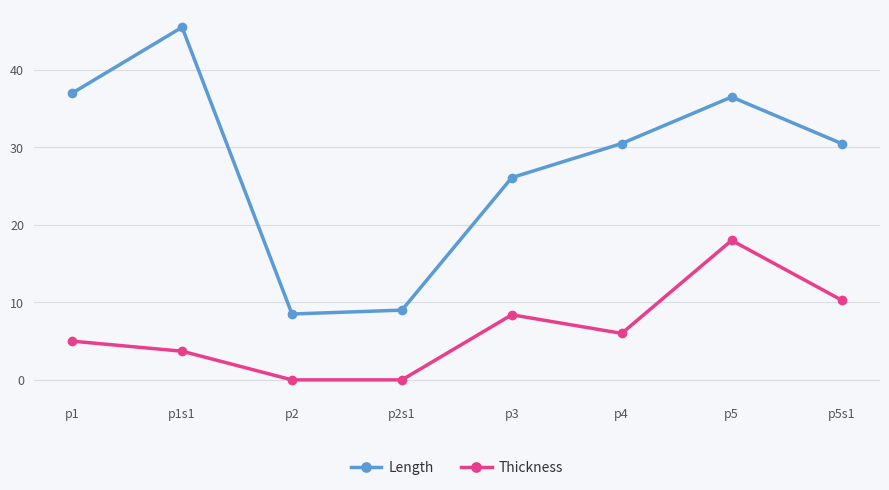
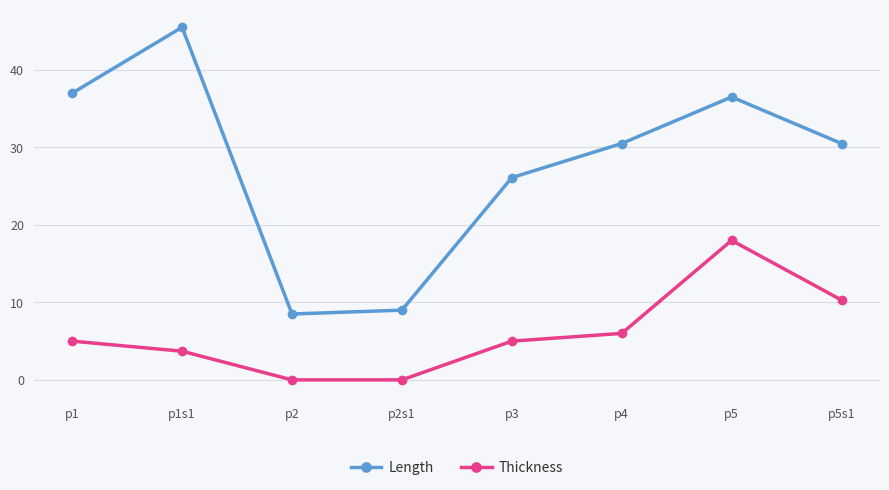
Thickness, p3: 8 -> 5
